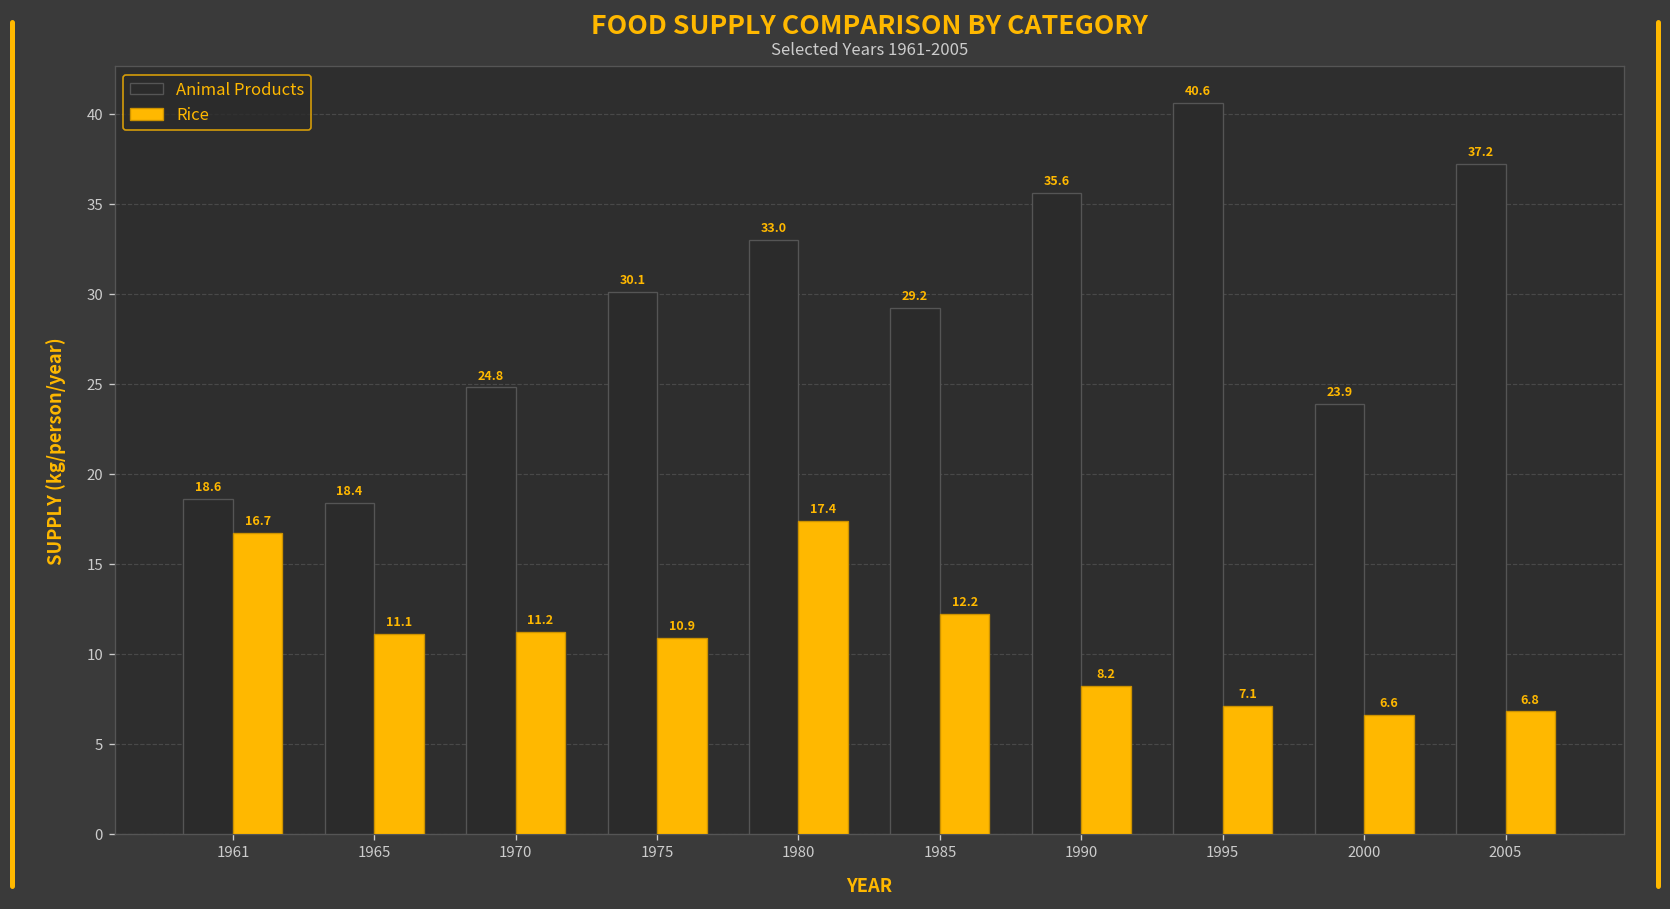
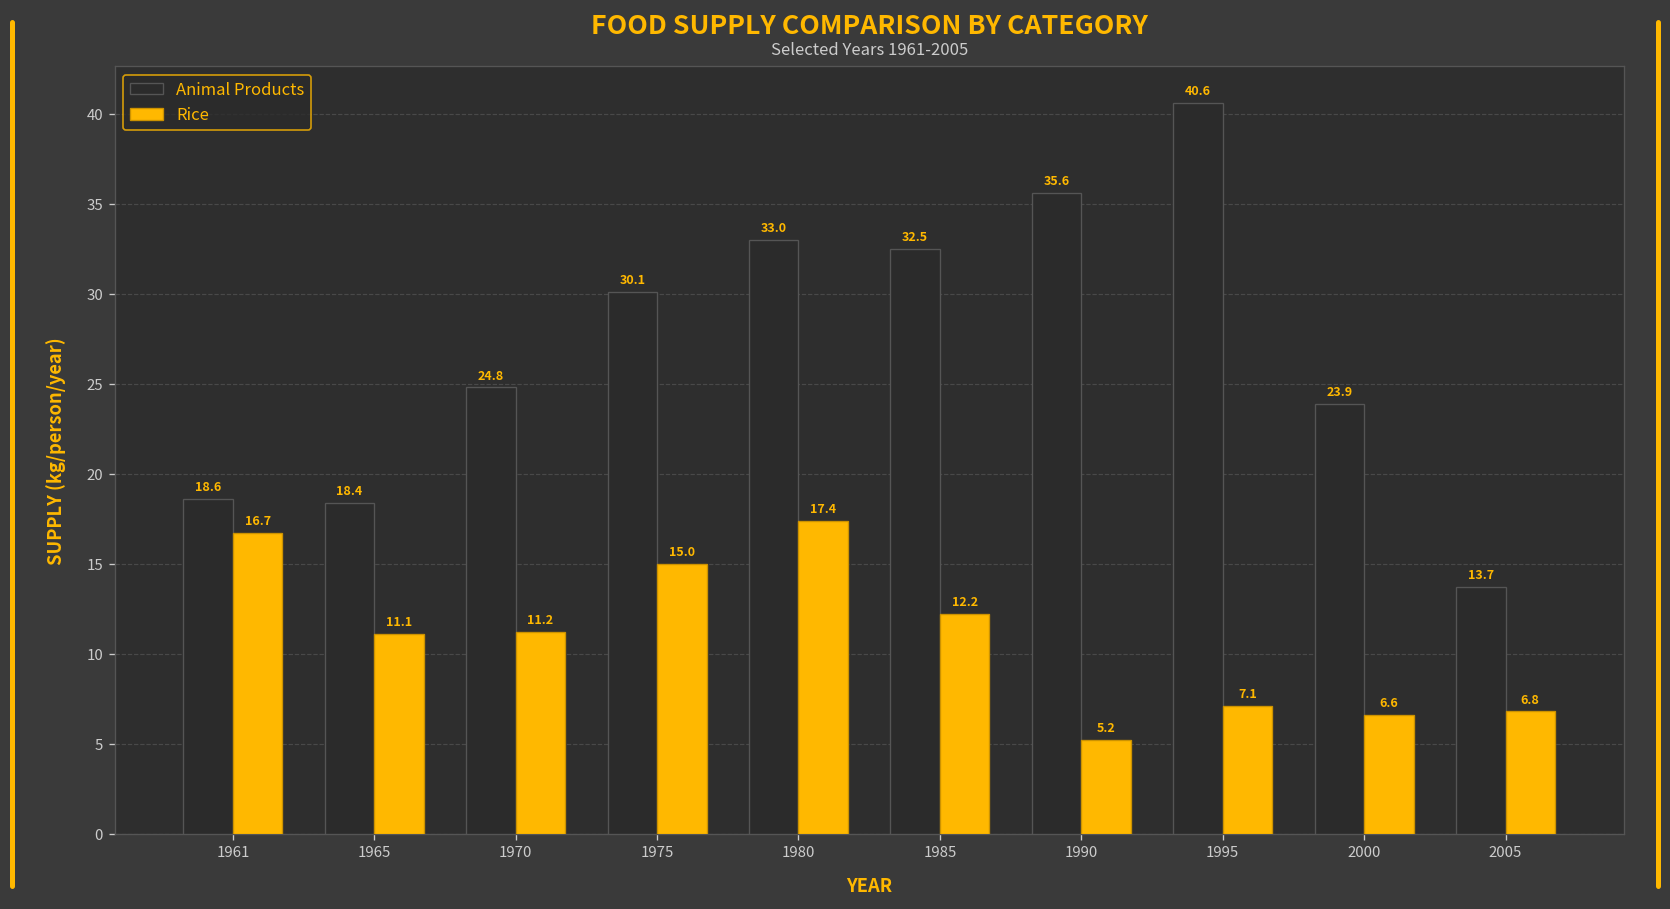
Rice, 1975: 10.9 -> 15.0
Animal Products, 1985: 29.2 -> 32.5
Rice, 1990: 8.2 -> 5.2
Animal Products, 2005: 37.2 -> 13.7
